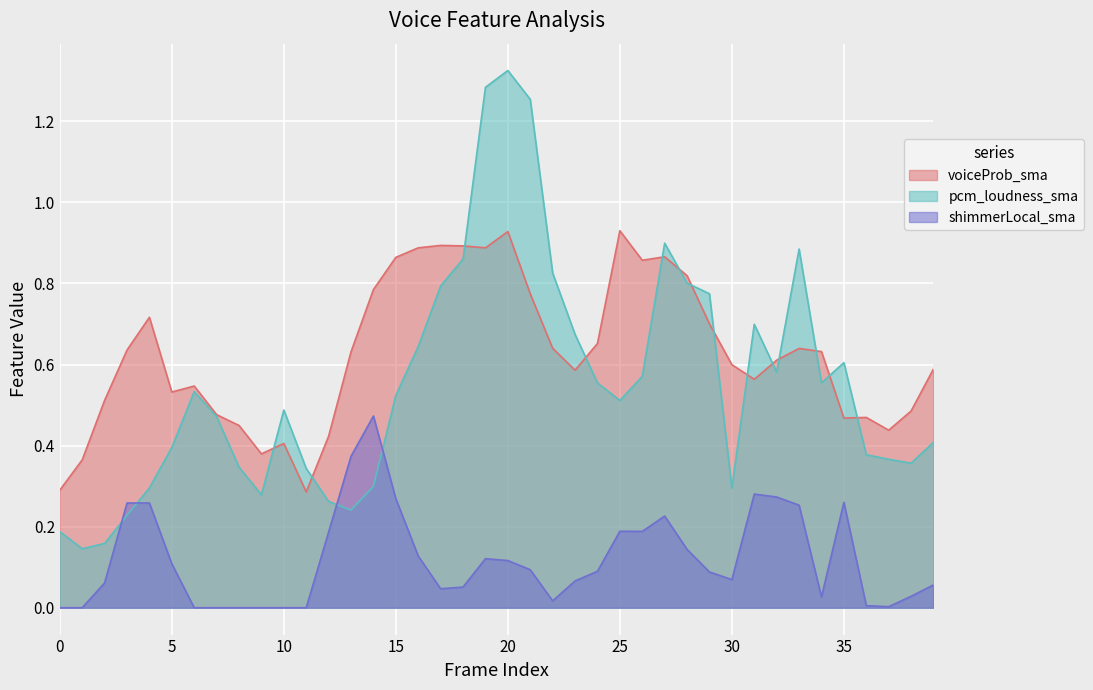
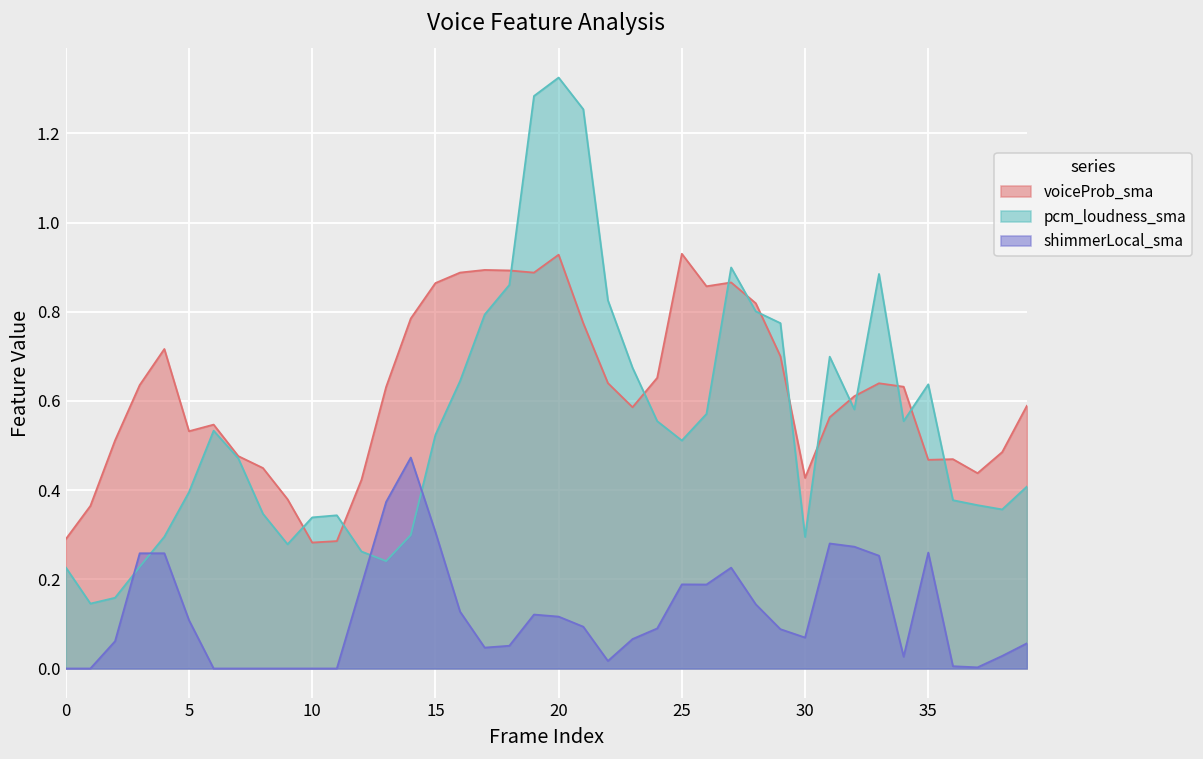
pcm_loudness_sma, 0: 0.19 -> 0.23
voiceProb_sma, 10: 0.41 -> 0.28
pcm_loudness_sma, 10: 0.49 -> 0.34
shimmerLocal_sma, 15: 0.27 -> 0.31
voiceProb_sma, 30: 0.60 -> 0.43
pcm_loudness_sma, 35: 0.60 -> 0.64
